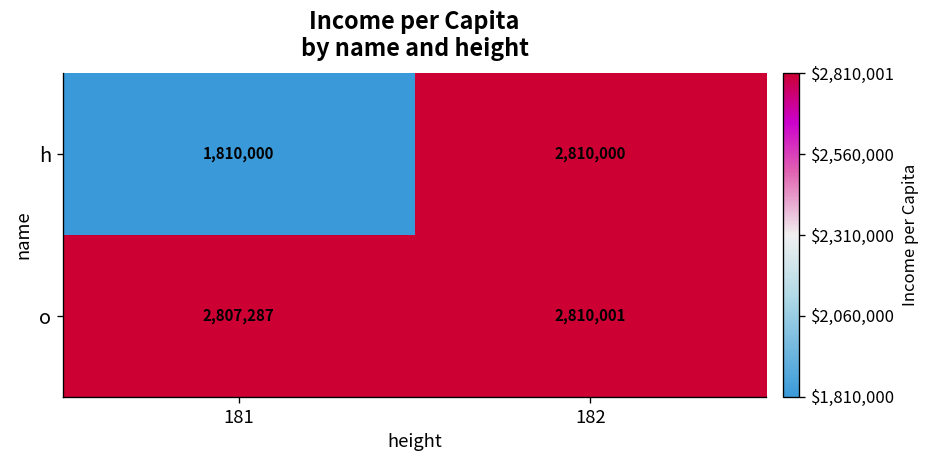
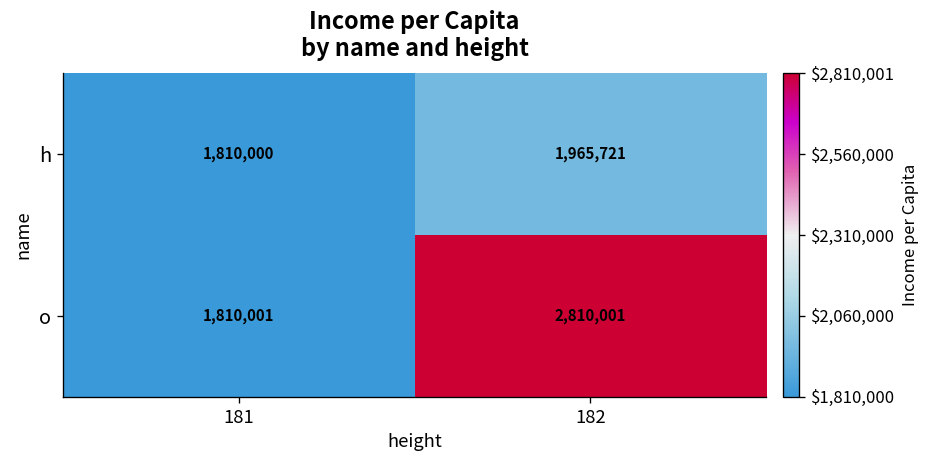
h, 182: 2,810,000 -> 1,965,721
o, 181: 2,807,287 -> 1,810,001
